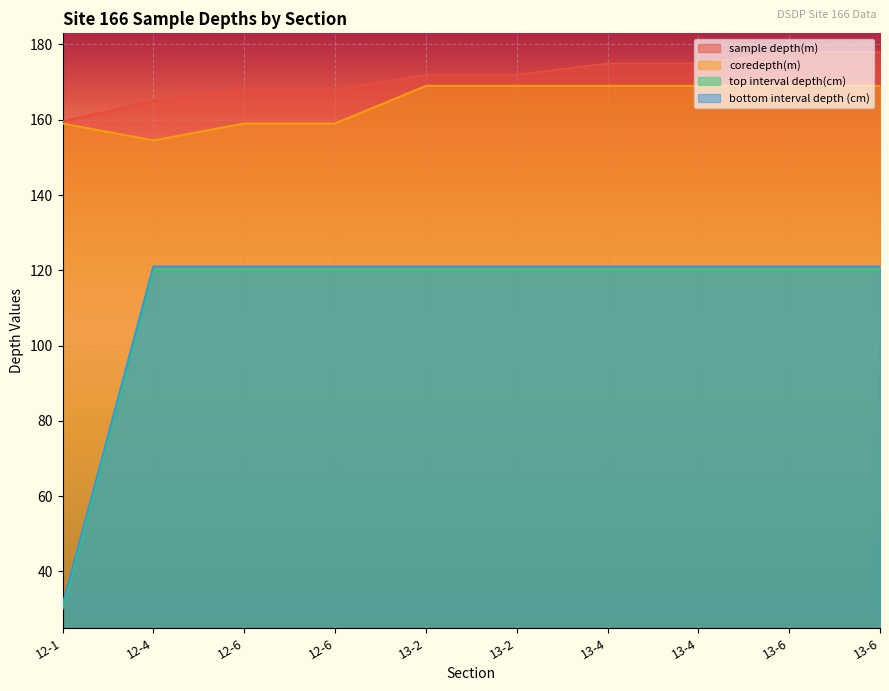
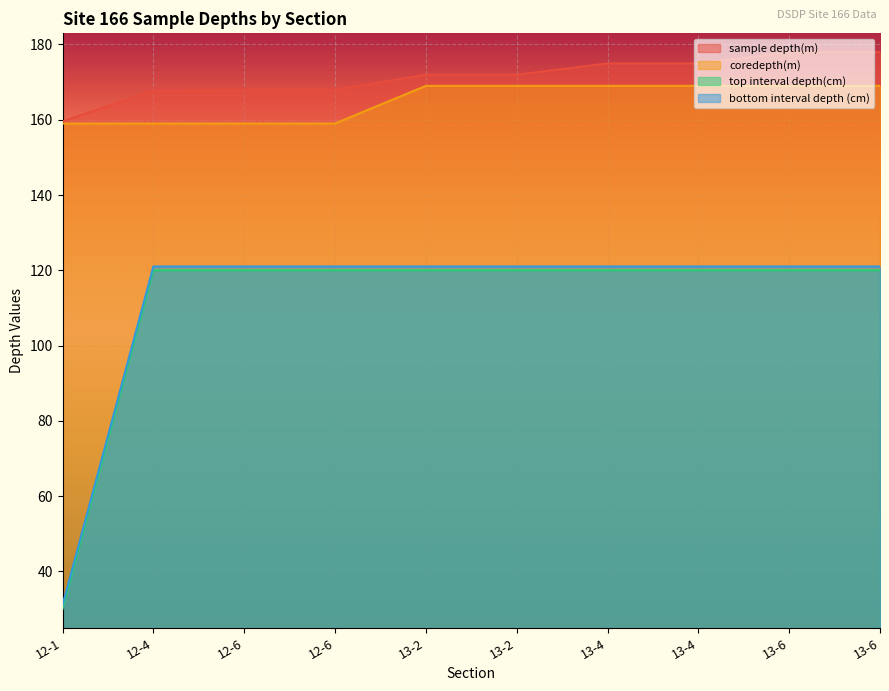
sample depth(m), 12-4: 165 -> 168
coredepth(m), 12-4: 155 -> 159
